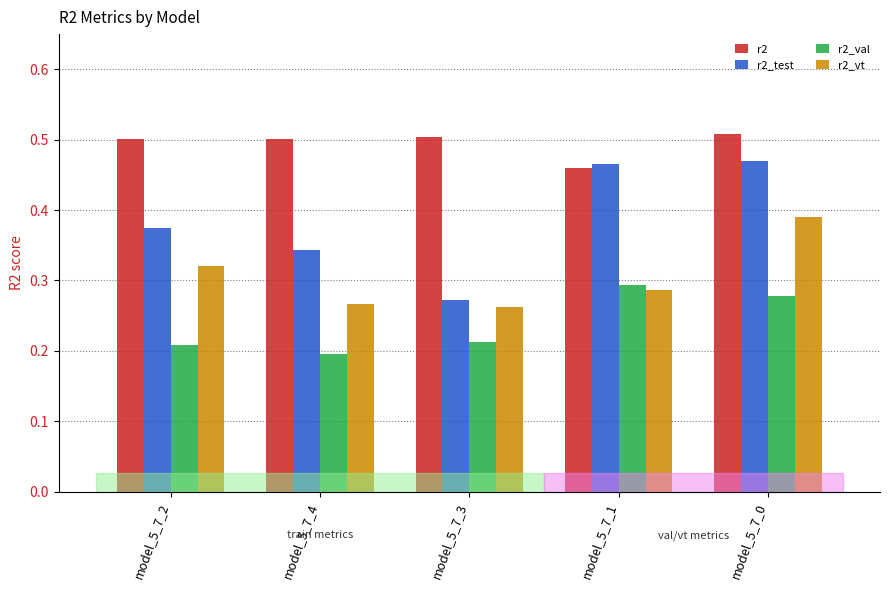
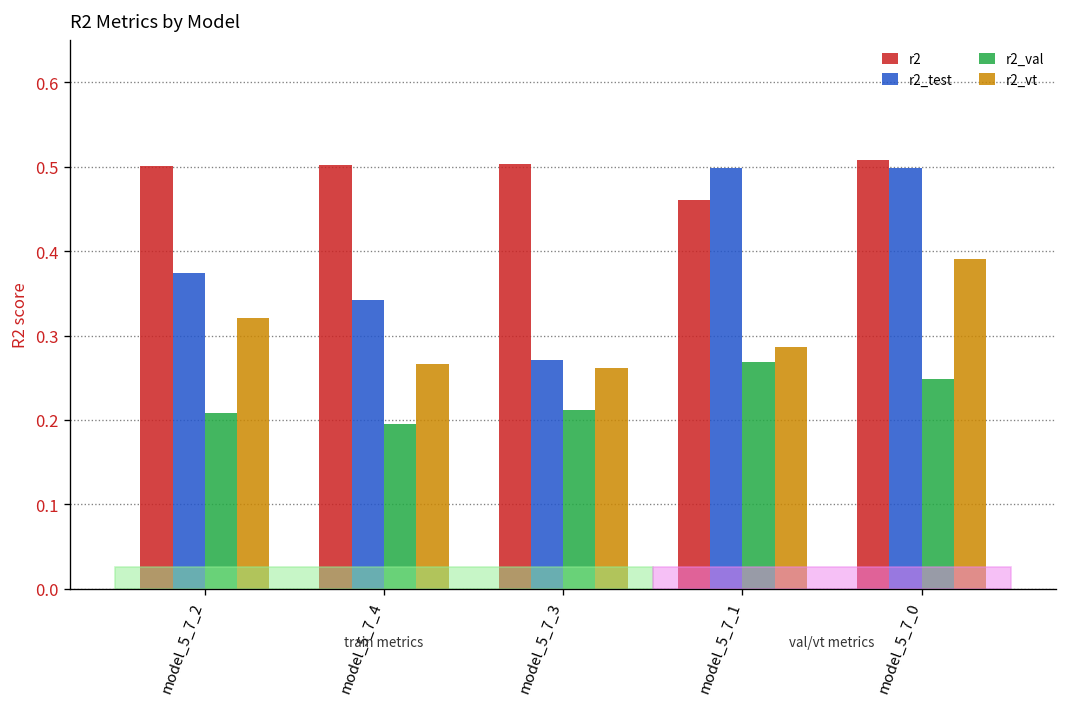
r2_test, model_5_7_1: 0.47 -> 0.50
r2_val, model_5_7_1: 0.29 -> 0.27
r2_test, model_5_7_0: 0.47 -> 0.50
r2_val, model_5_7_0: 0.28 -> 0.25
